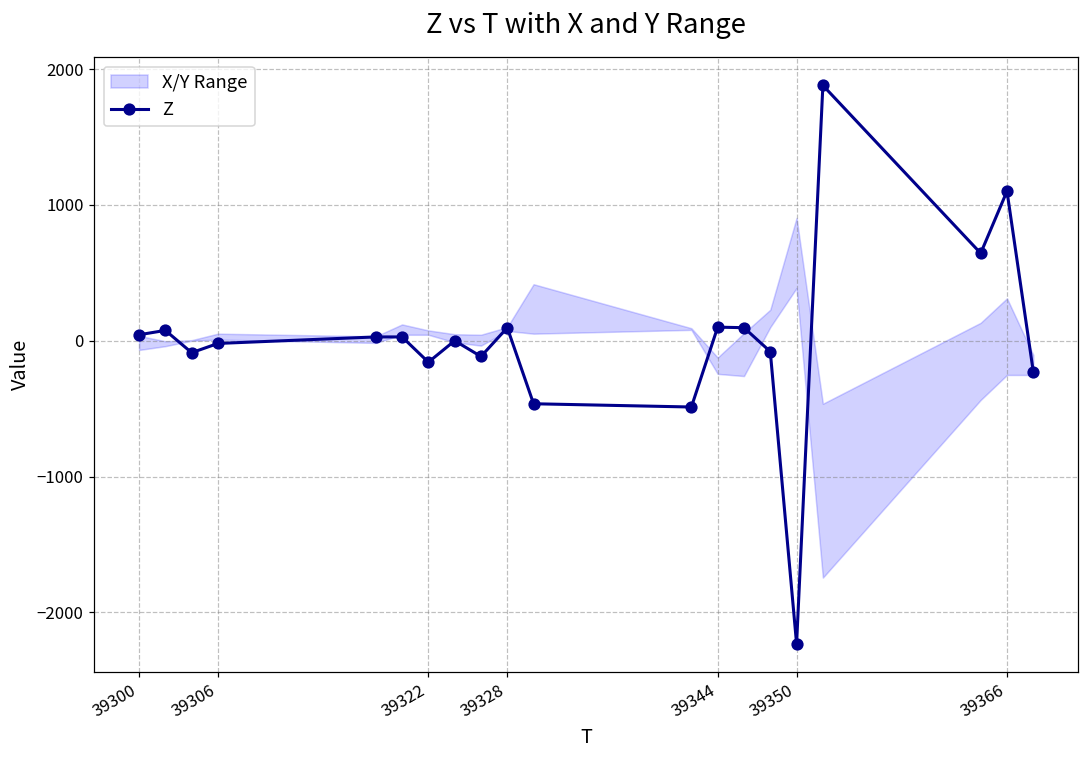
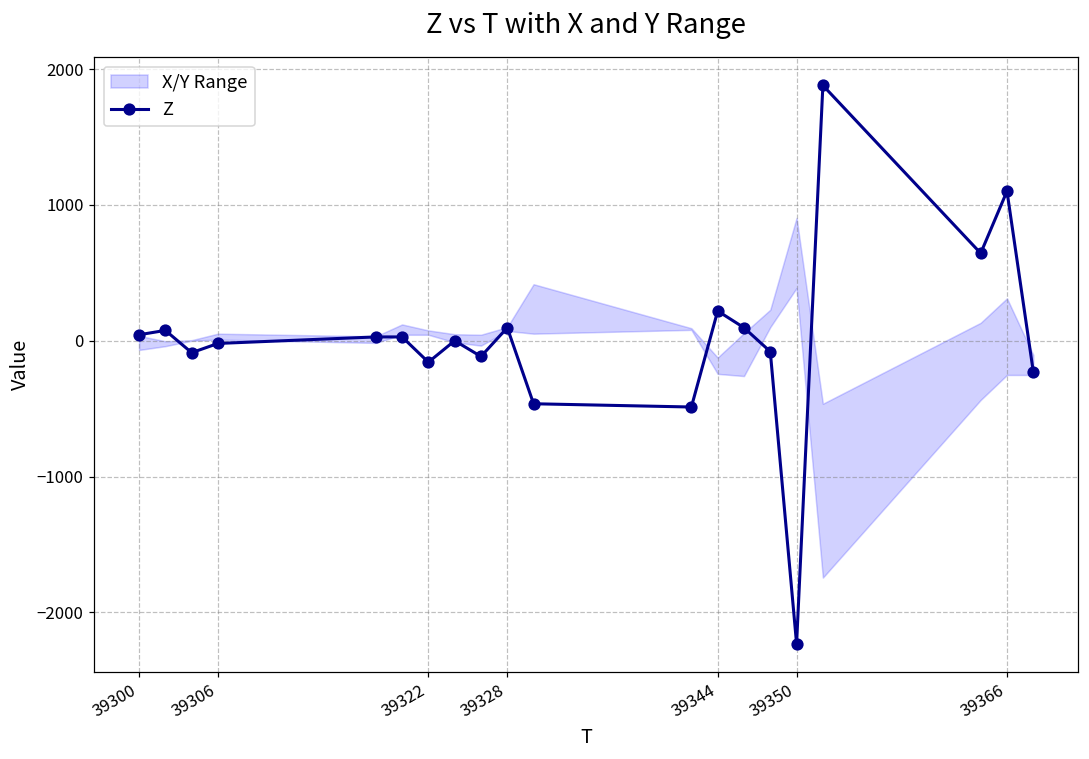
Z, 39344: 100 -> 220
